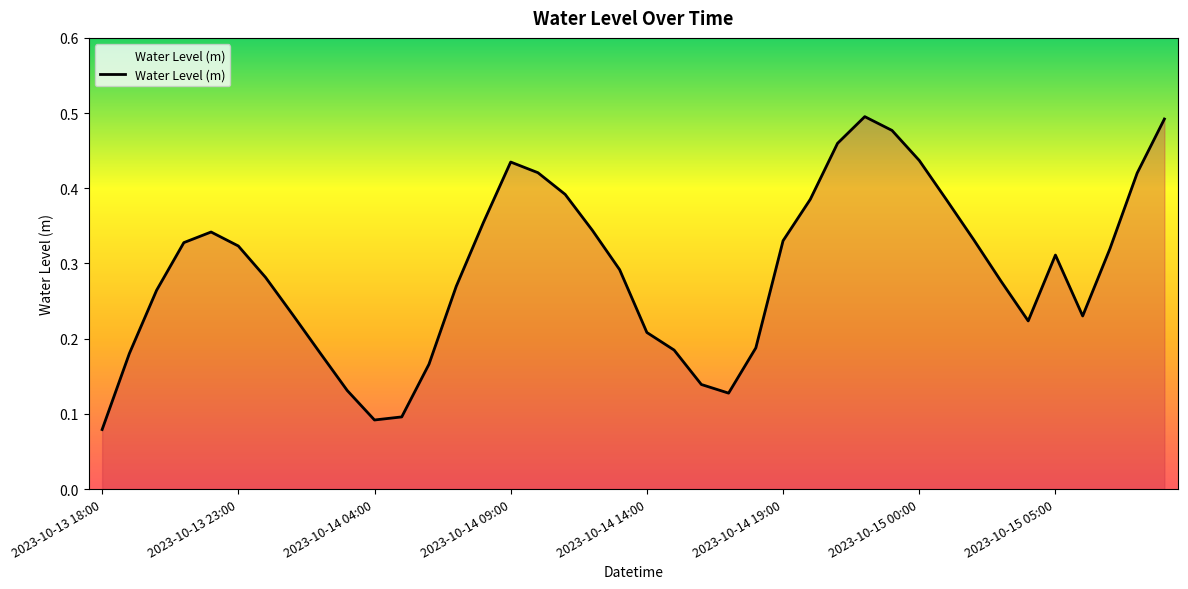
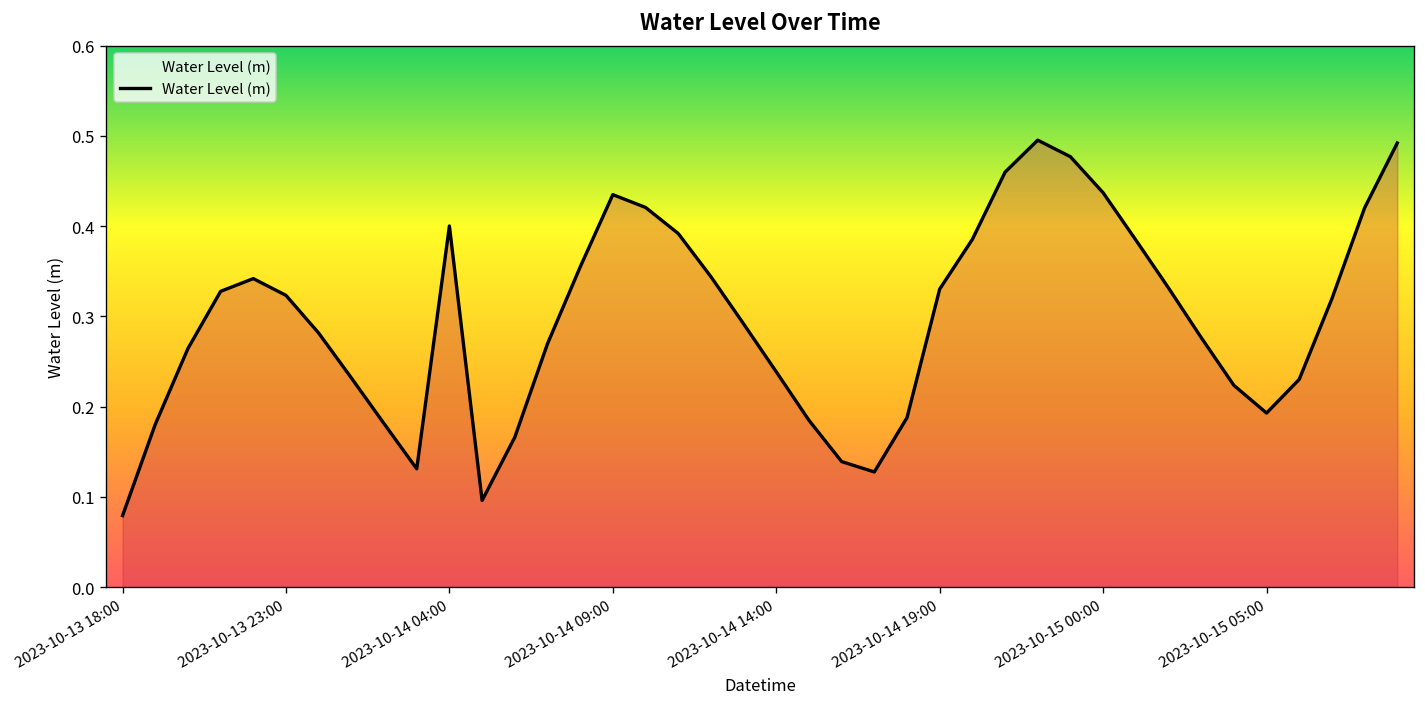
2023-10-14 04:00: 0.09 -> 0.40
2023-10-14 14:00: 0.21 -> 0.24
2023-10-15 05:00: 0.31 -> 0.19
